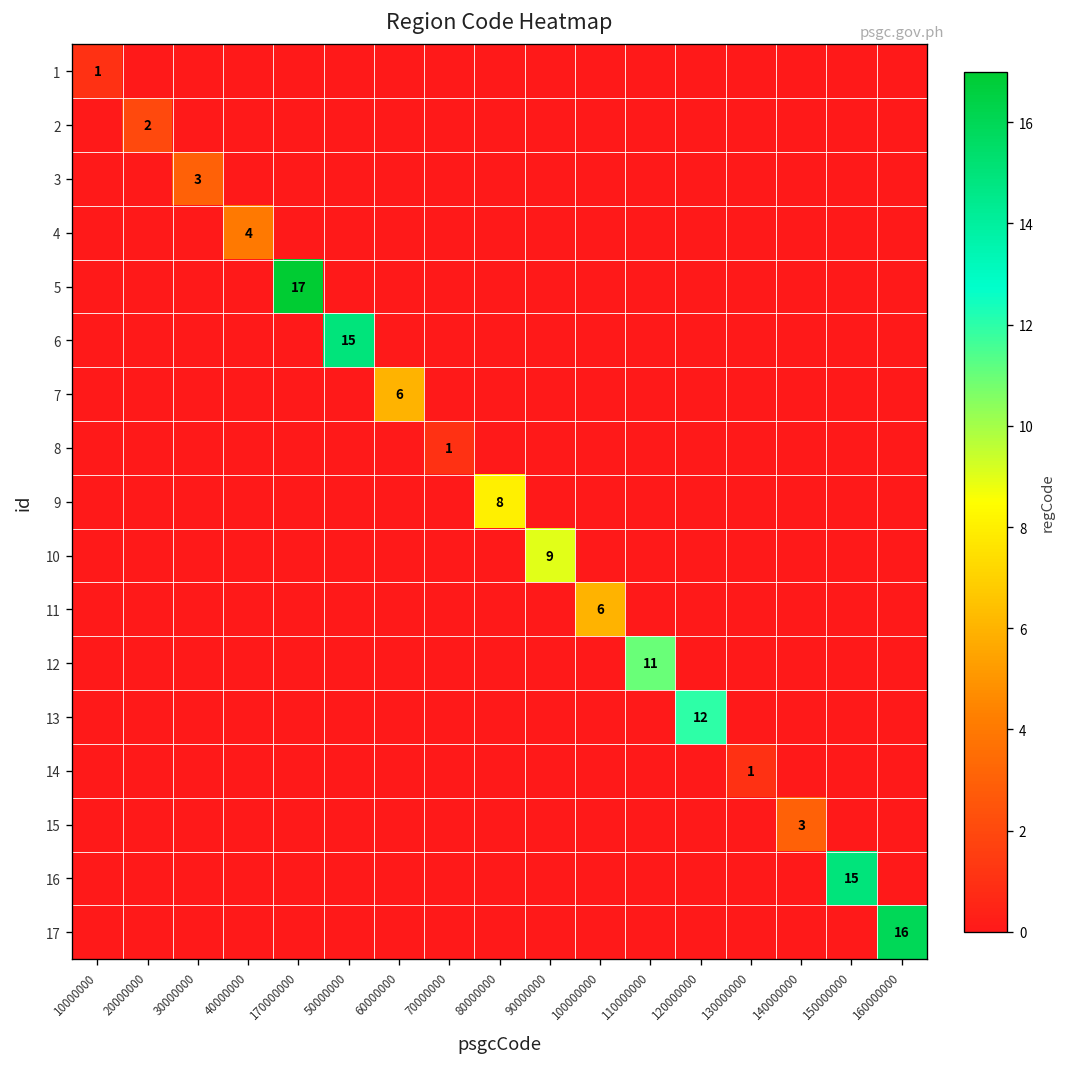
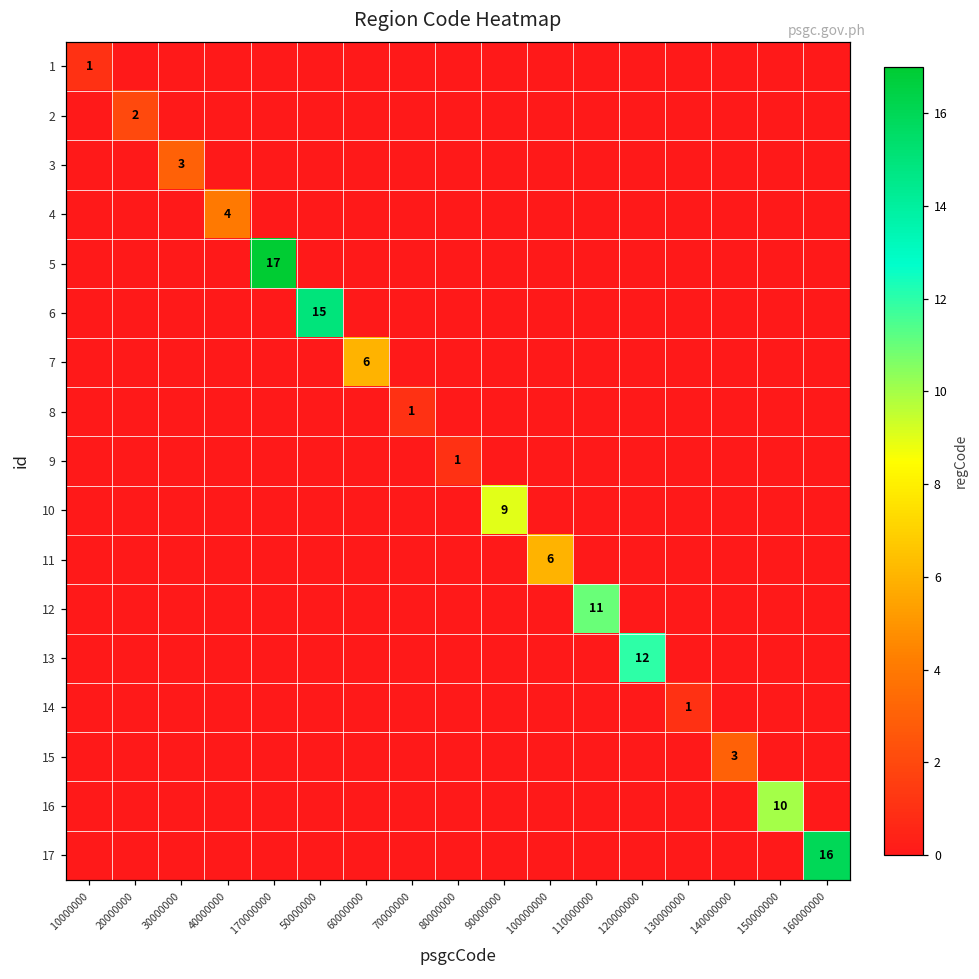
9, 80000000: 8 -> 1
16, 150000000: 15 -> 10
